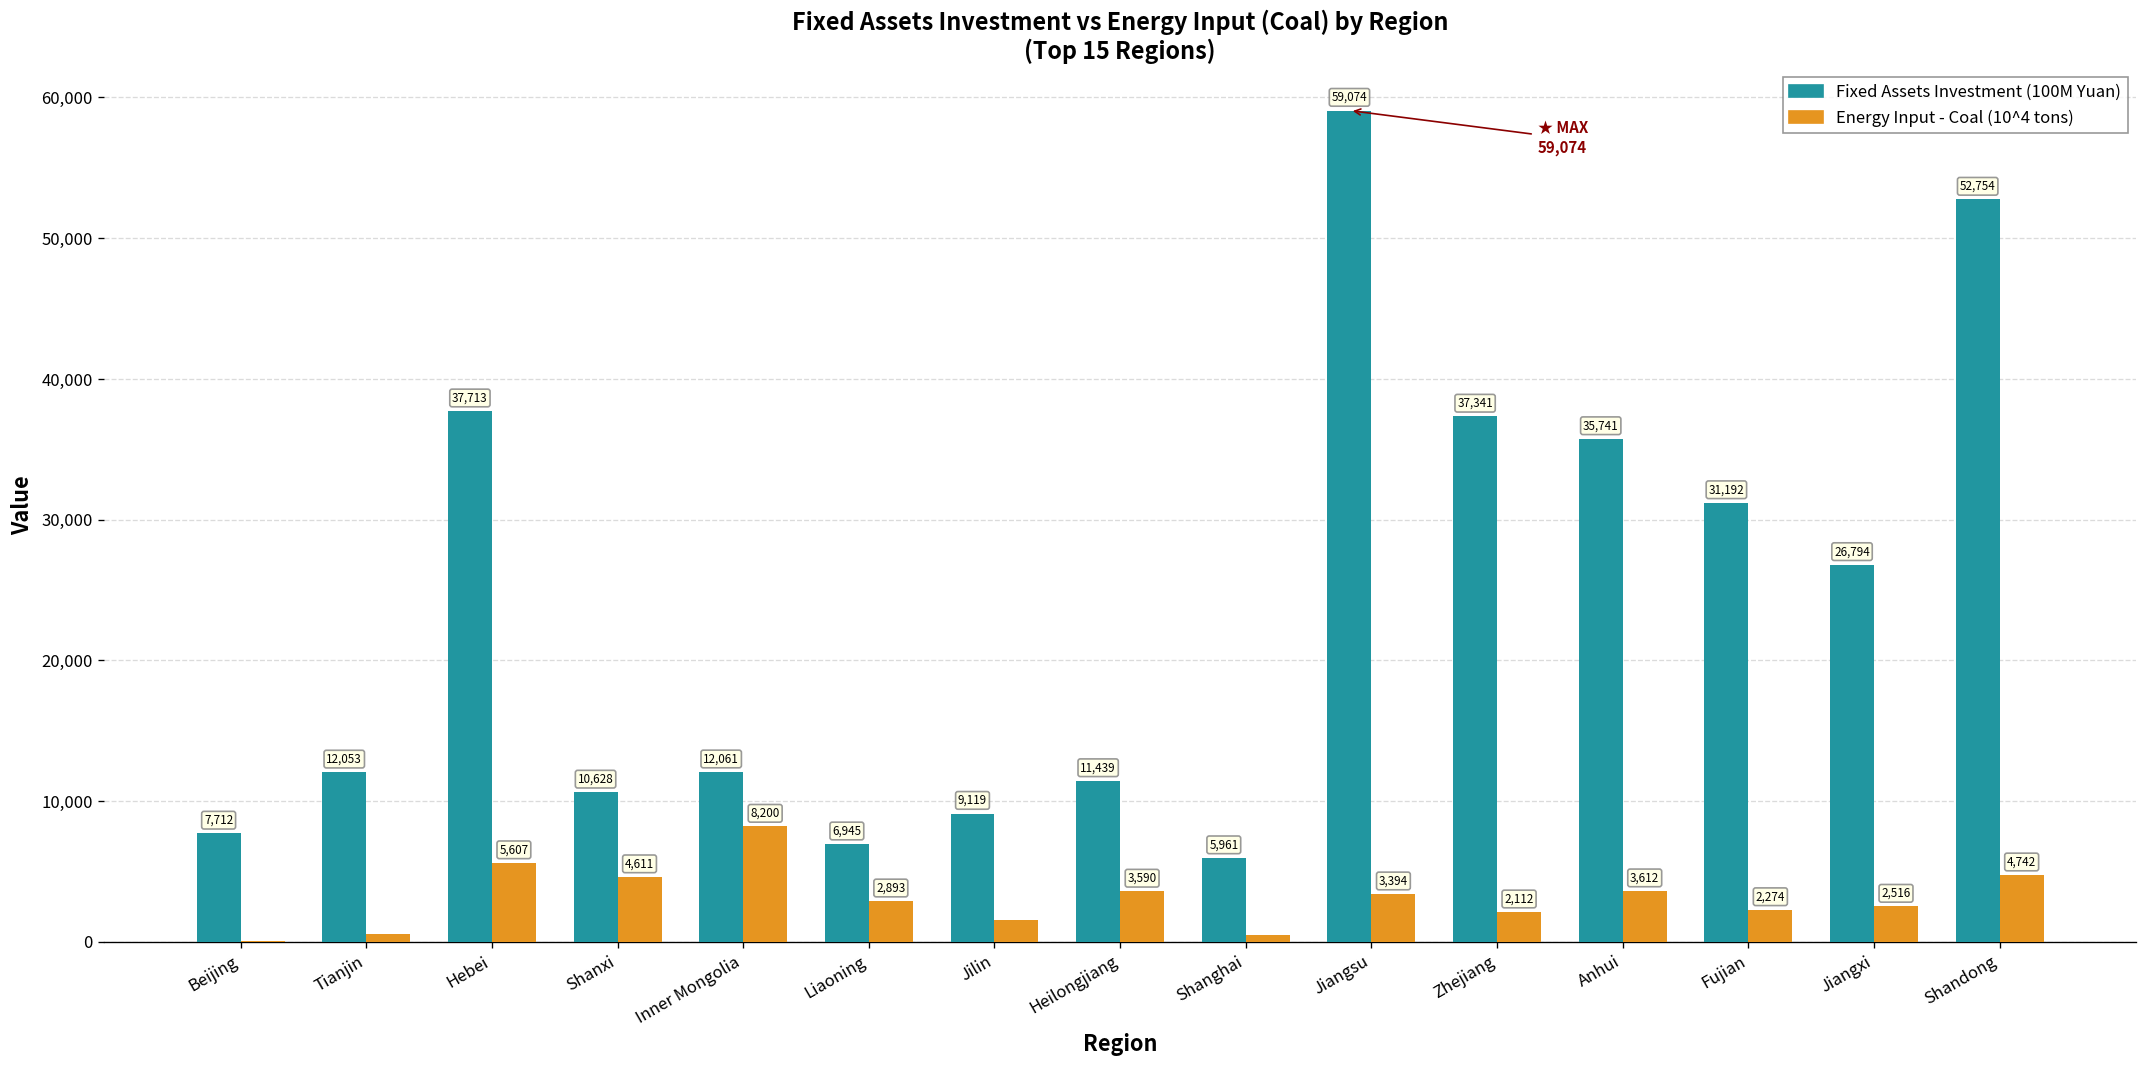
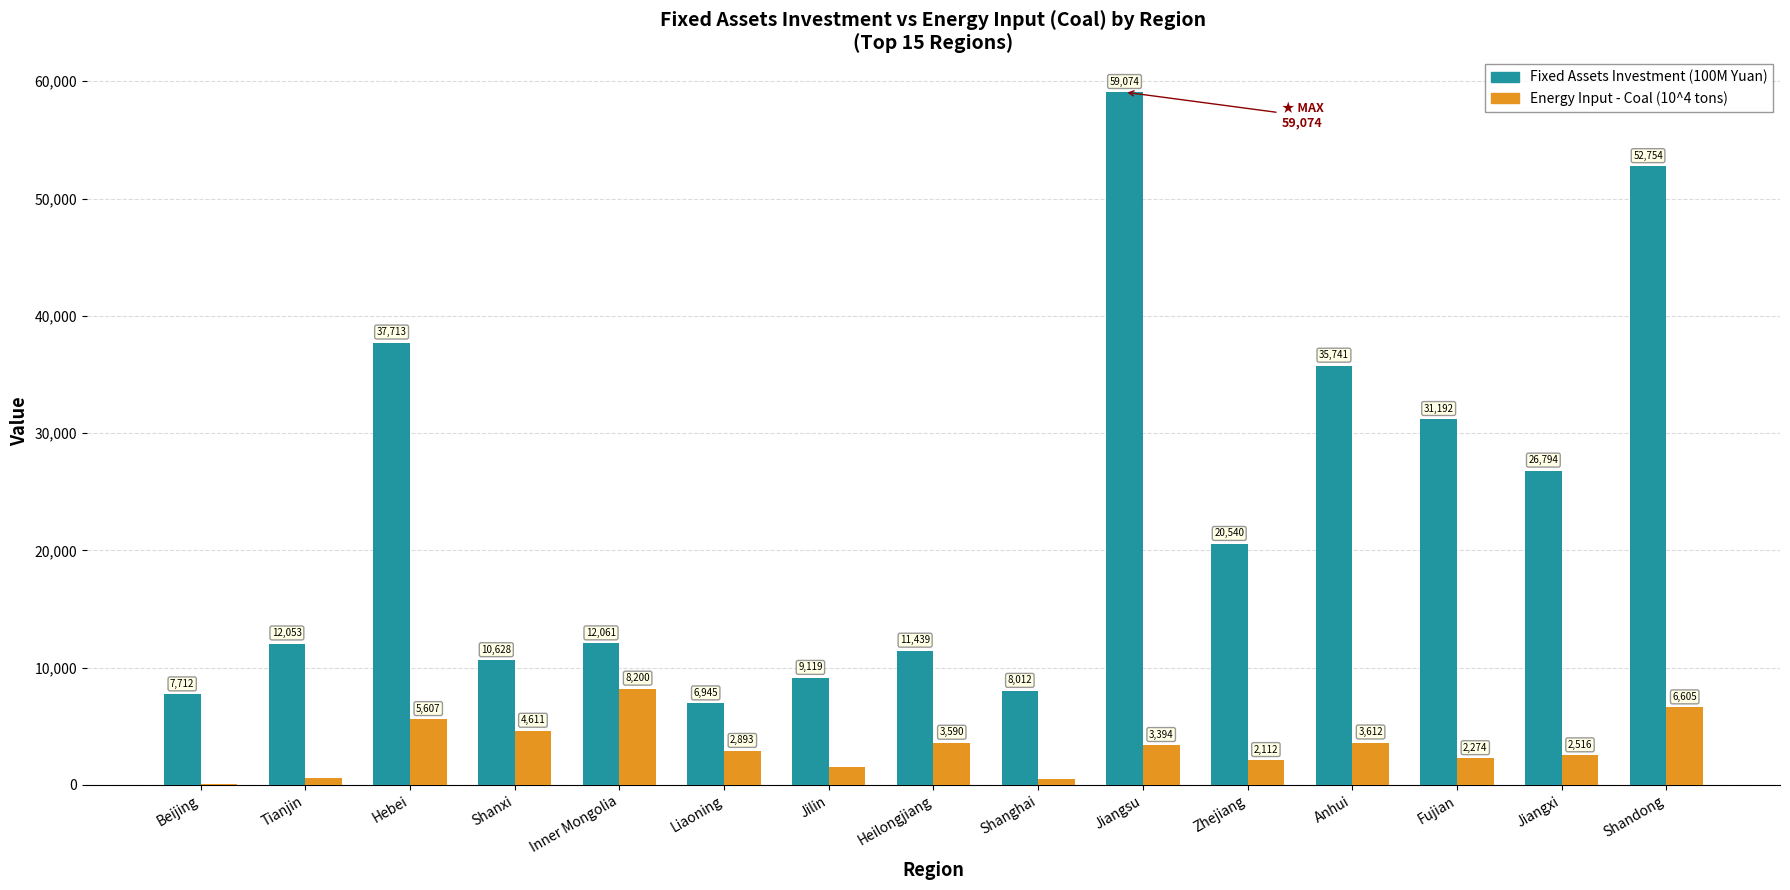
Fixed Assets Investment (100M Yuan), Shanghai: 5,961 -> 8,012
Fixed Assets Investment (100M Yuan), Zhejiang: 37,341 -> 20,540
Energy Input - Coal (10^4 tons), Shandong: 4,742 -> 6,605
